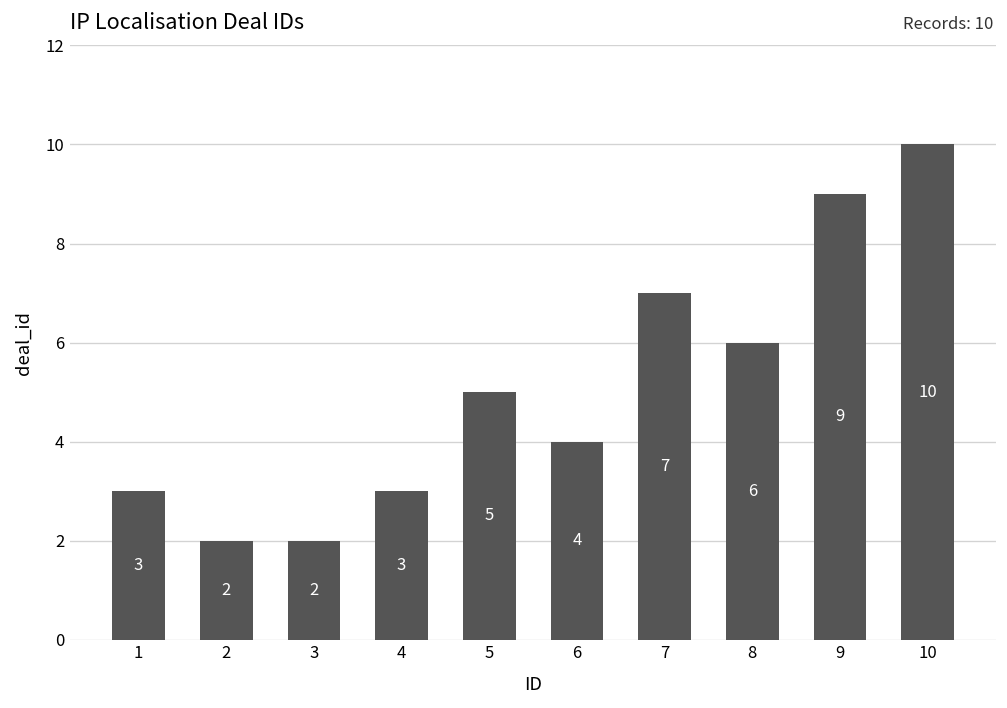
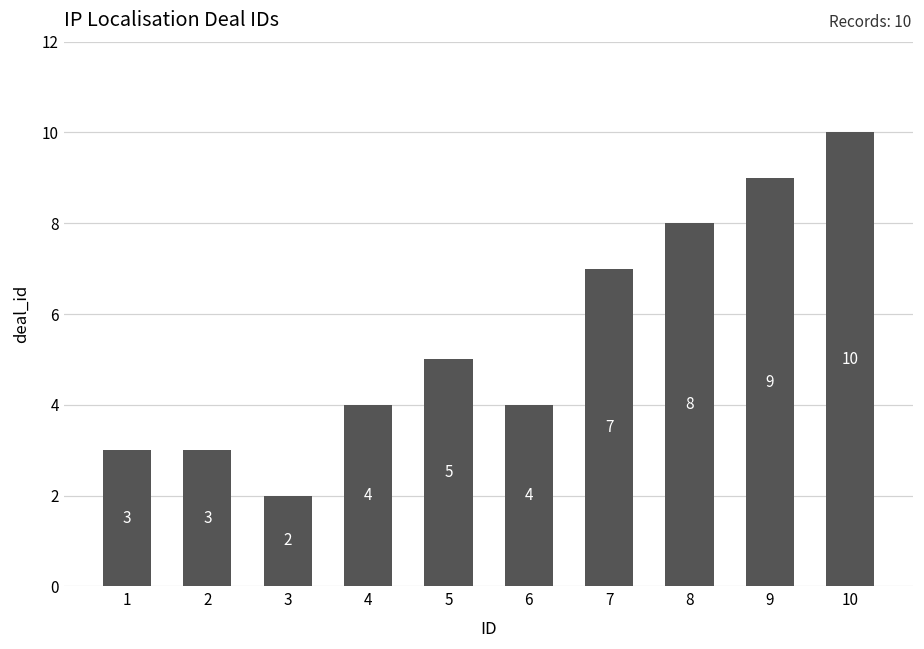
2: 2 -> 3
4: 3 -> 4
8: 6 -> 8
